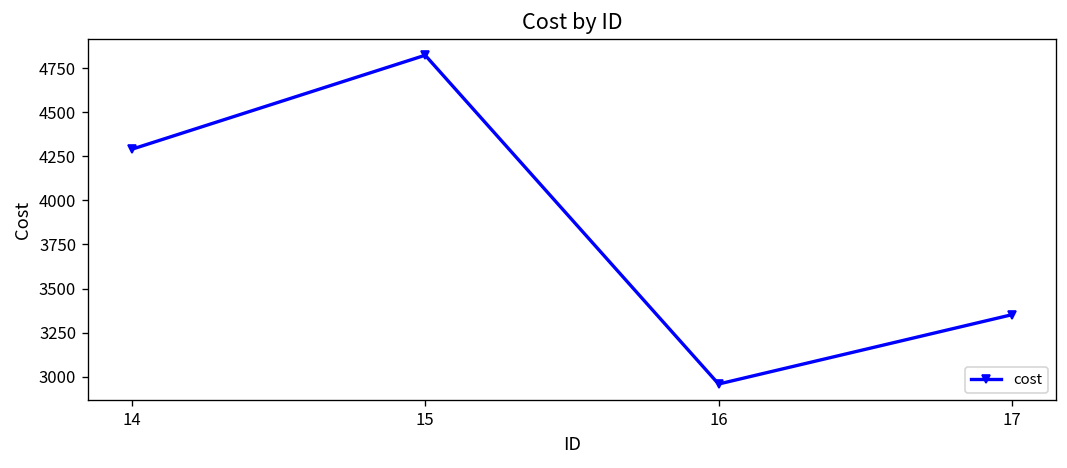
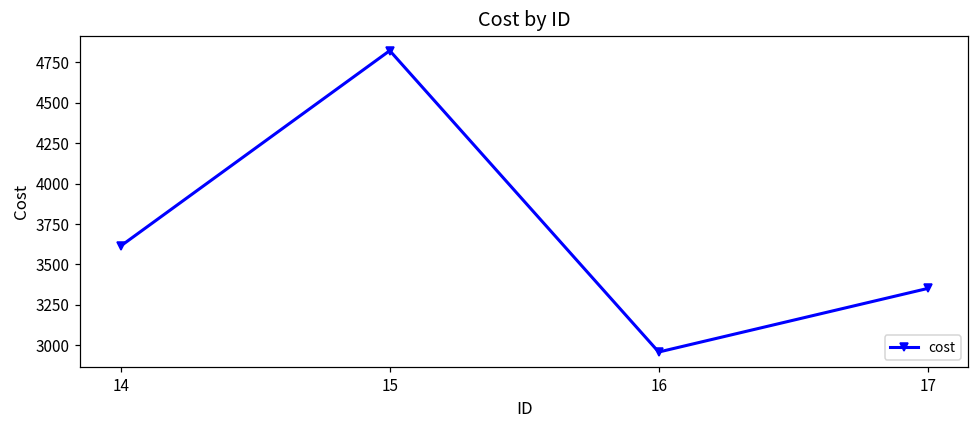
14: 4290 -> 3610
